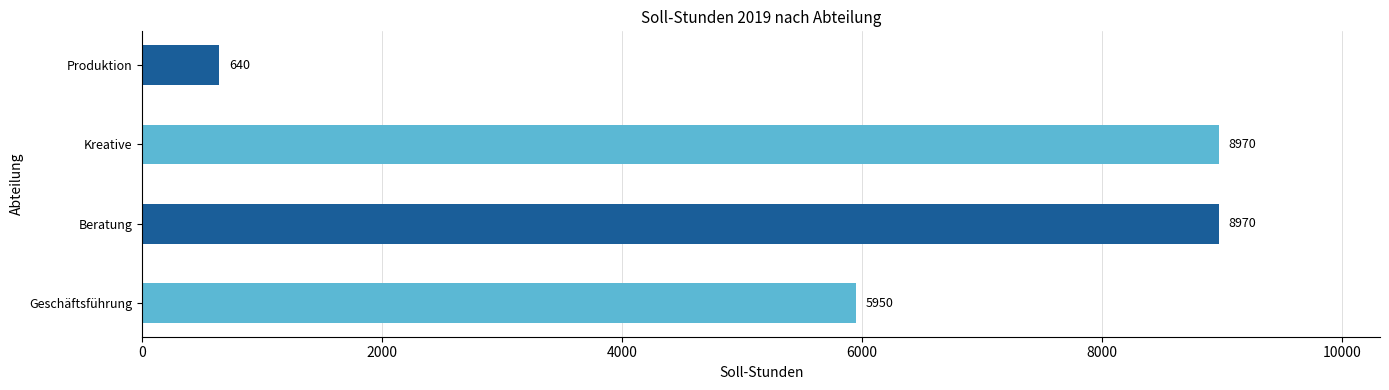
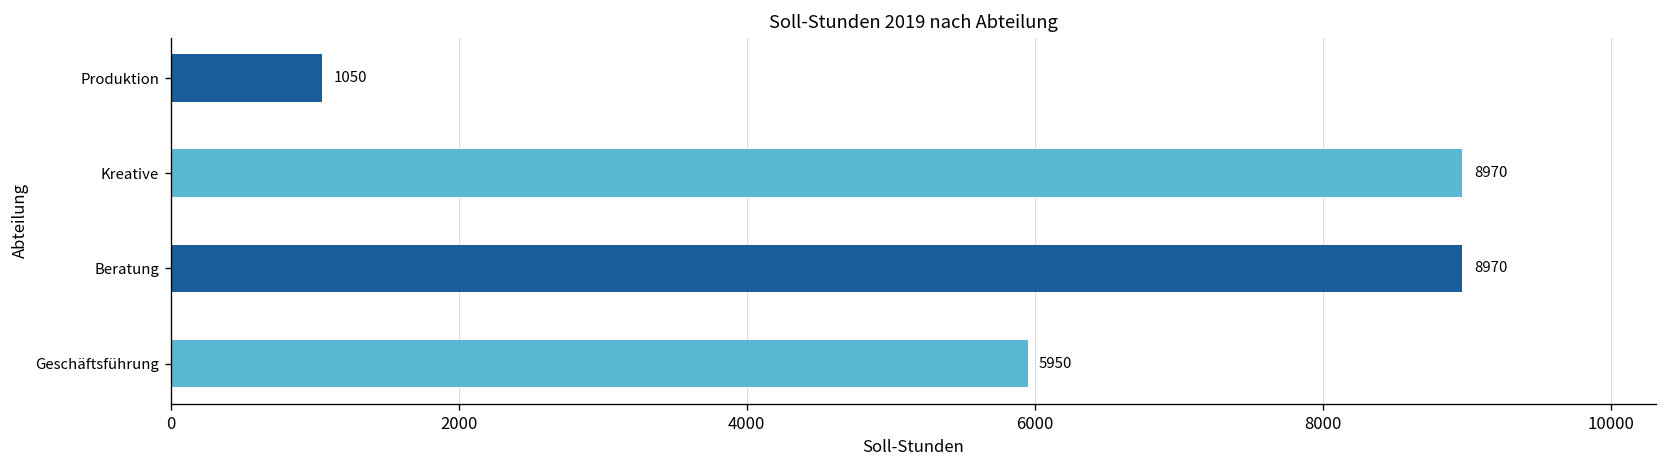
Produktion: 640 -> 1050
